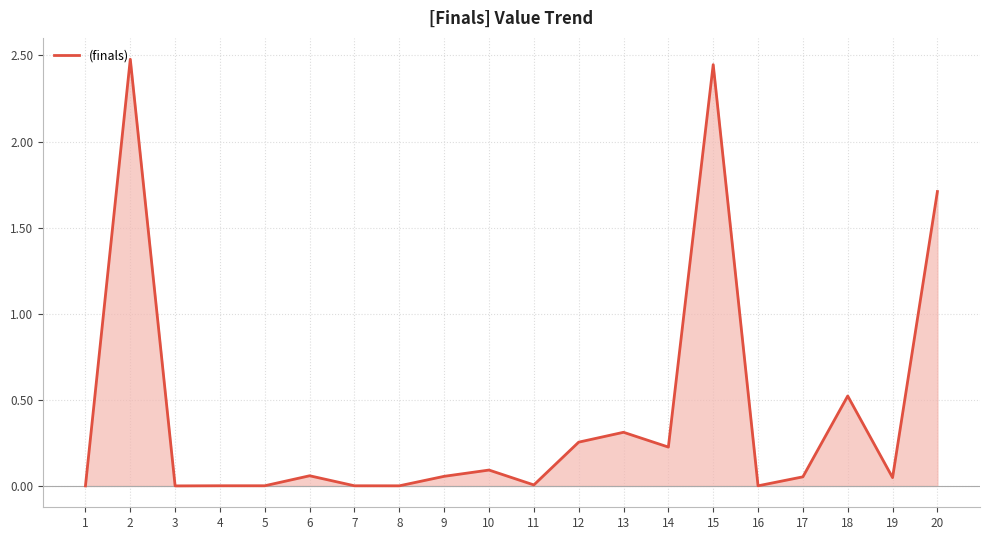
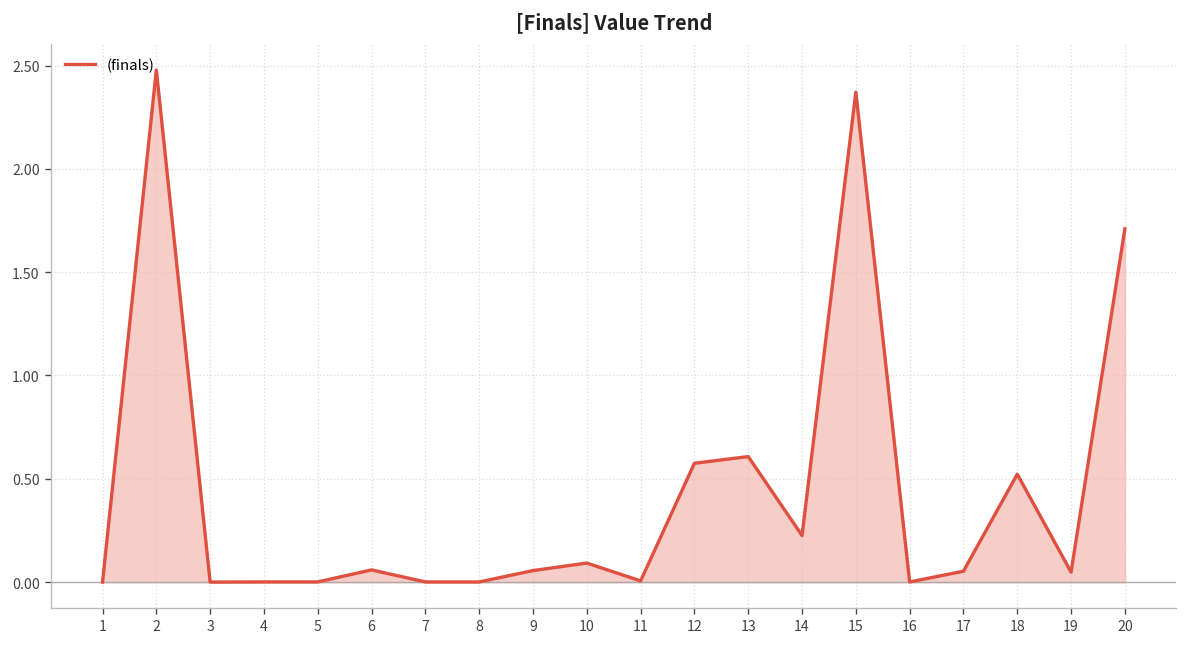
12: 0.25 -> 0.58
13: 0.31 -> 0.61
15: 2.45 -> 2.37
